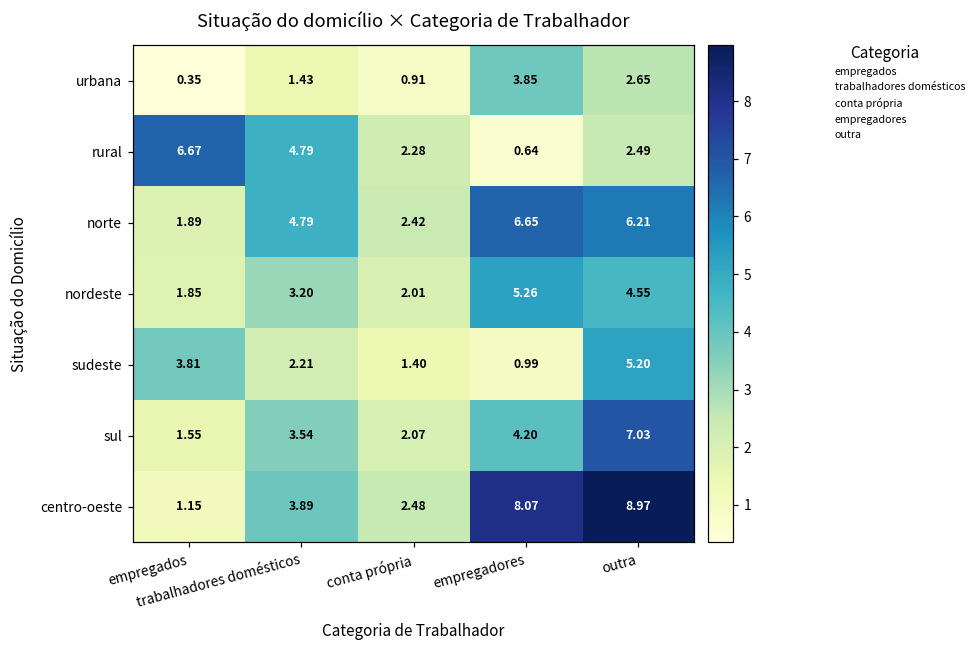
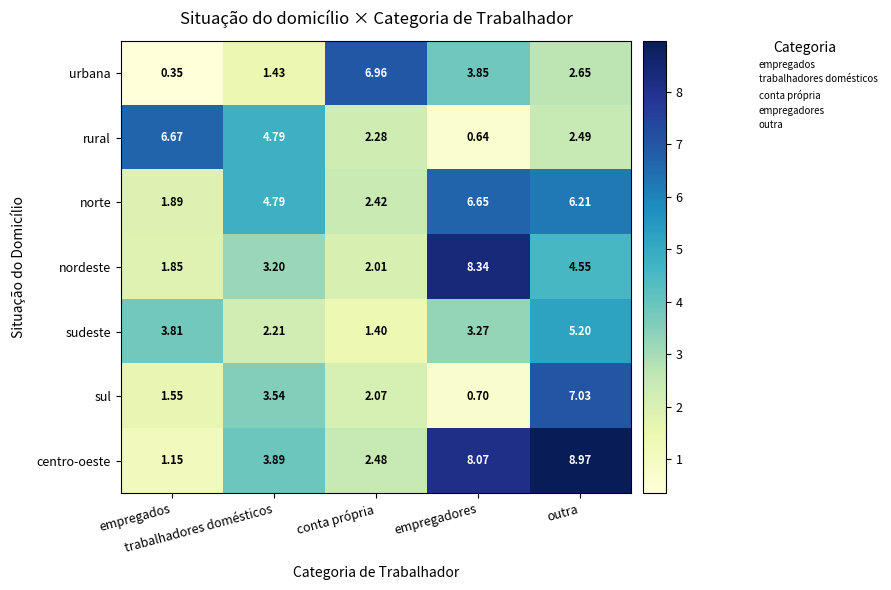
urbana, conta própria: 0.91 -> 6.96
nordeste, empregadores: 5.26 -> 8.34
sudeste, empregadores: 0.99 -> 3.27
sul, empregadores: 4.20 -> 0.70
